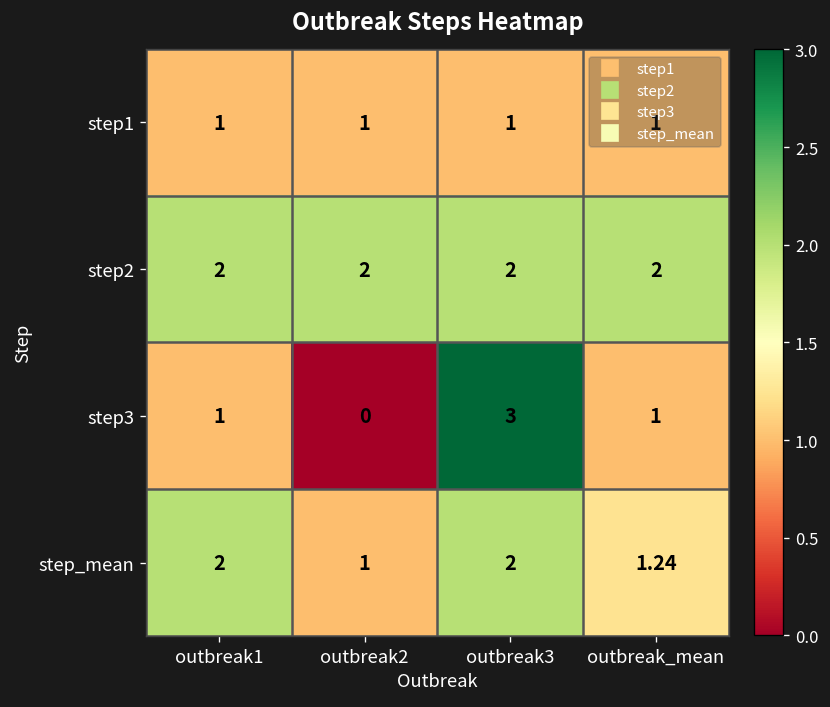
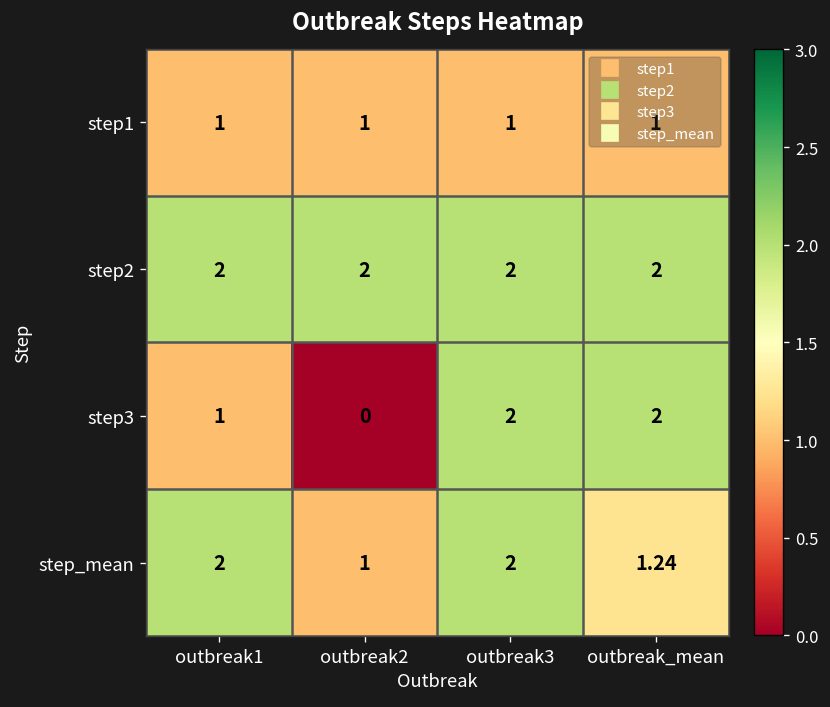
step3, outbreak3: 3 -> 2
step3, outbreak_mean: 1 -> 2
